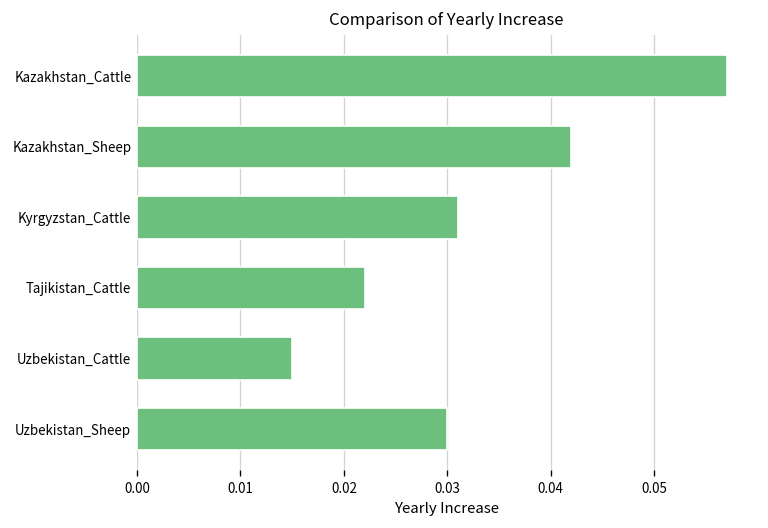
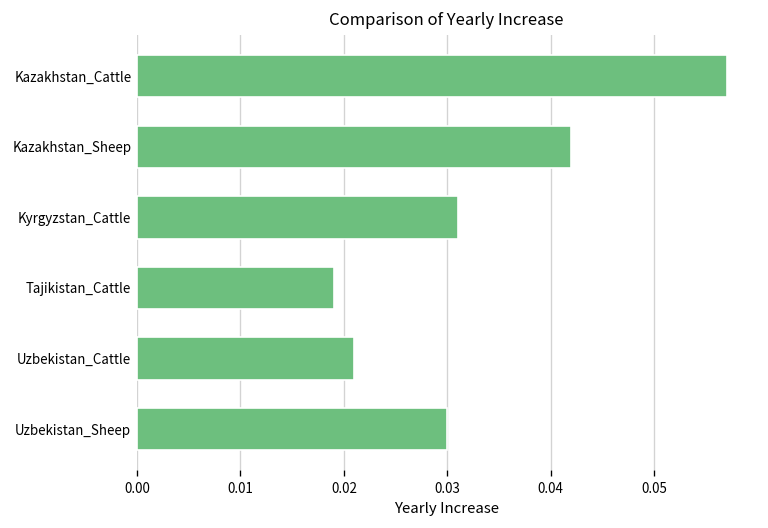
Tajikistan_Cattle: 0.022 -> 0.019
Uzbekistan_Cattle: 0.015 -> 0.021
